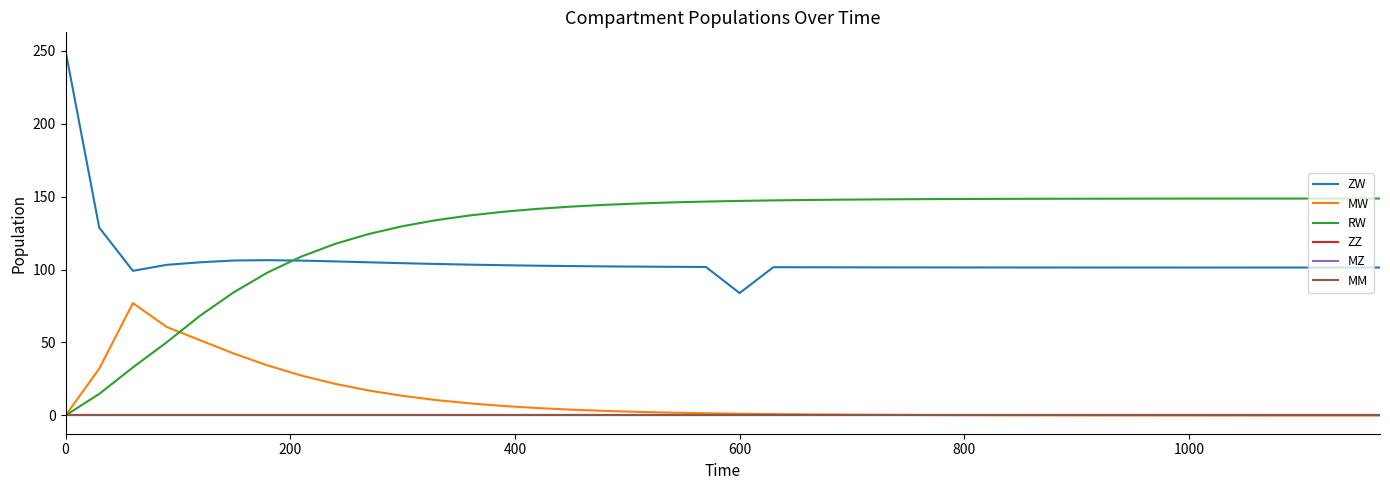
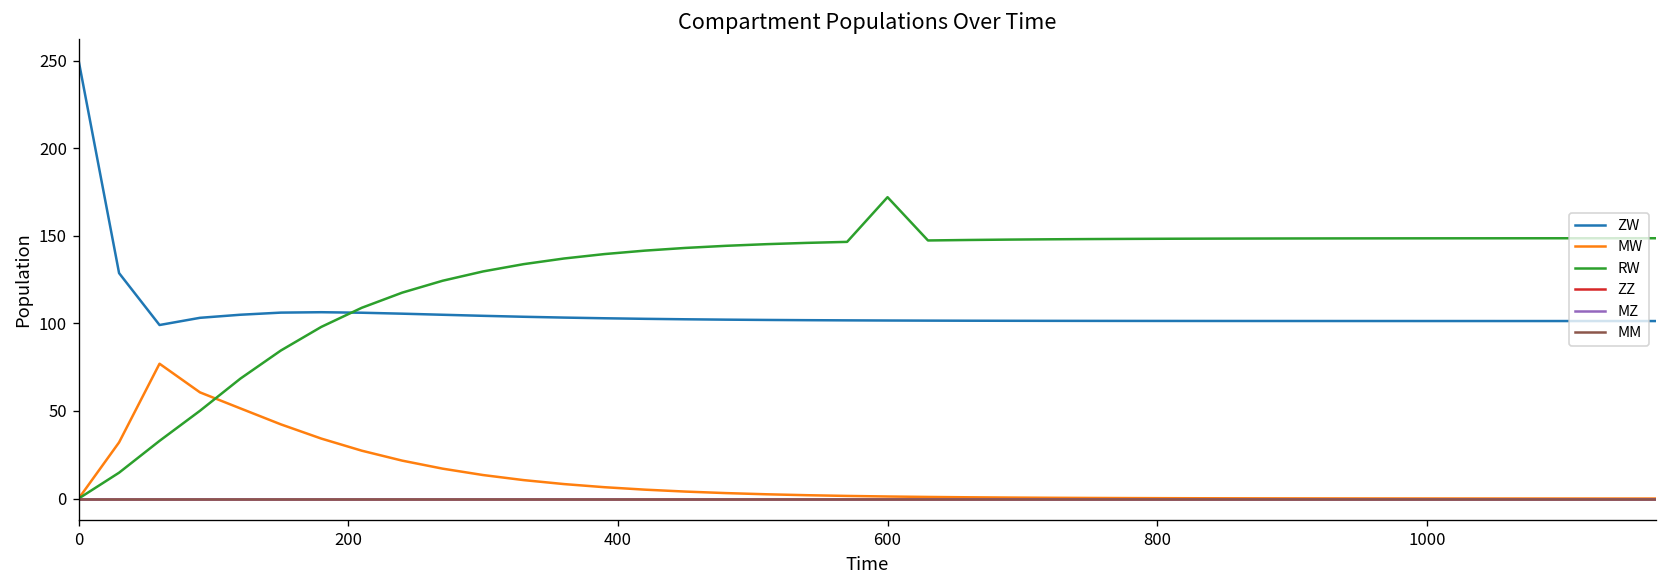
ZW, 600: 84 -> 102
RW, 600: 147 -> 172
